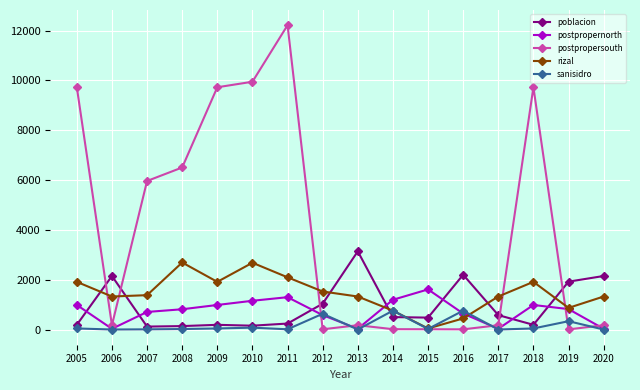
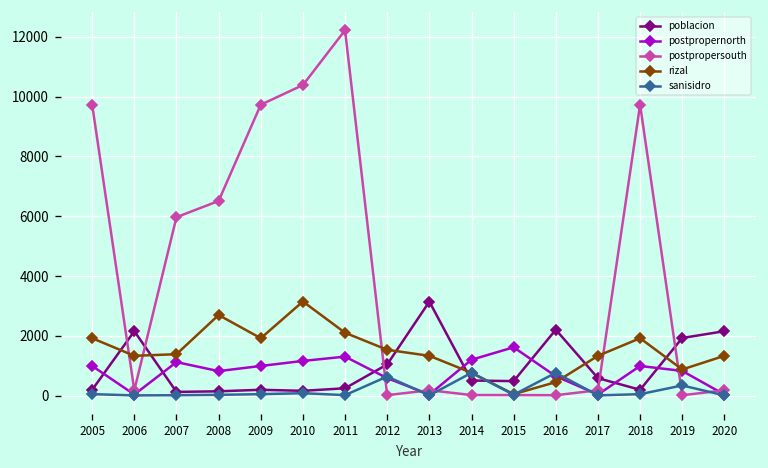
postpropernorth, 2007: 700 -> 1100
postpropersouth, 2010: 9900 -> 10400
rizal, 2010: 2700 -> 3200
